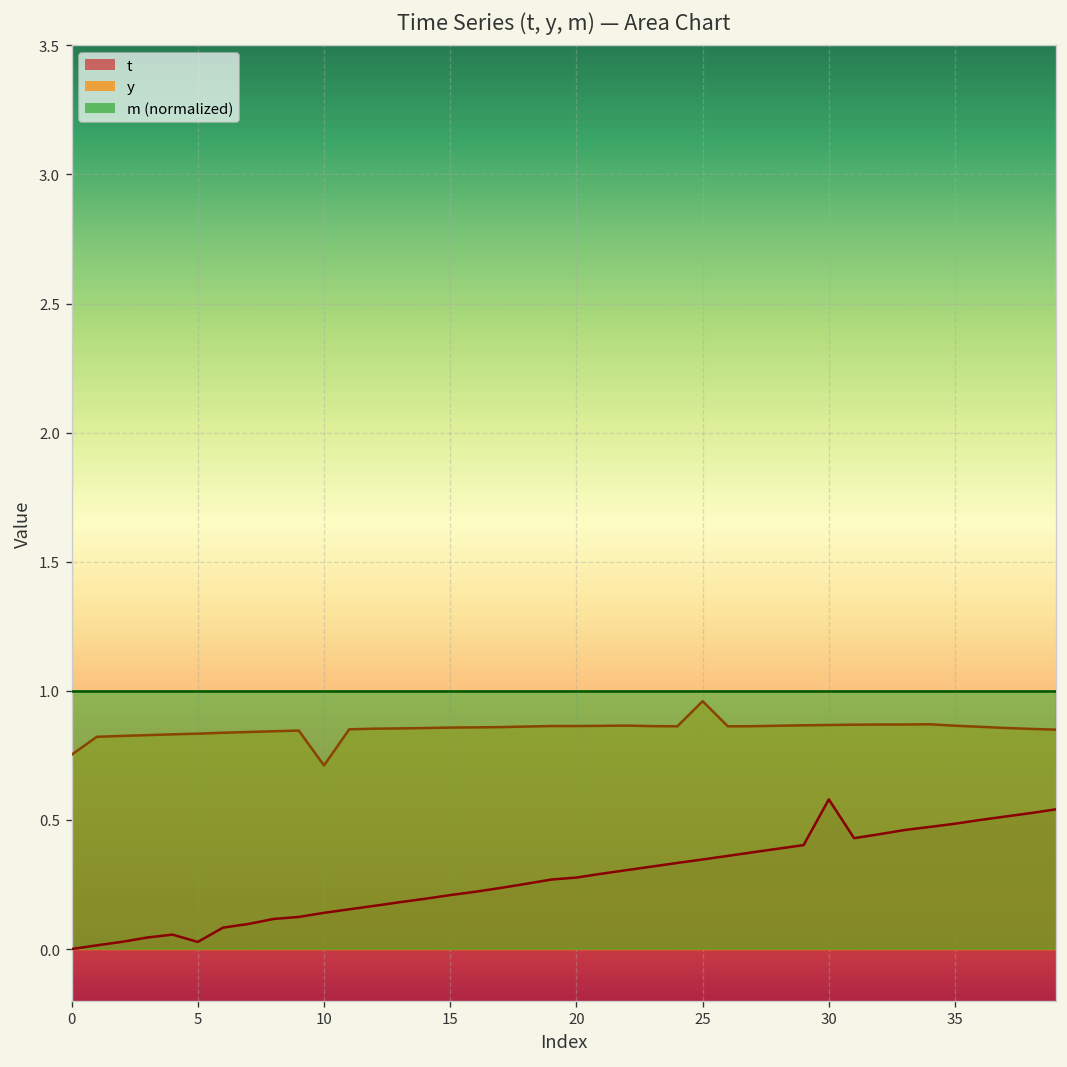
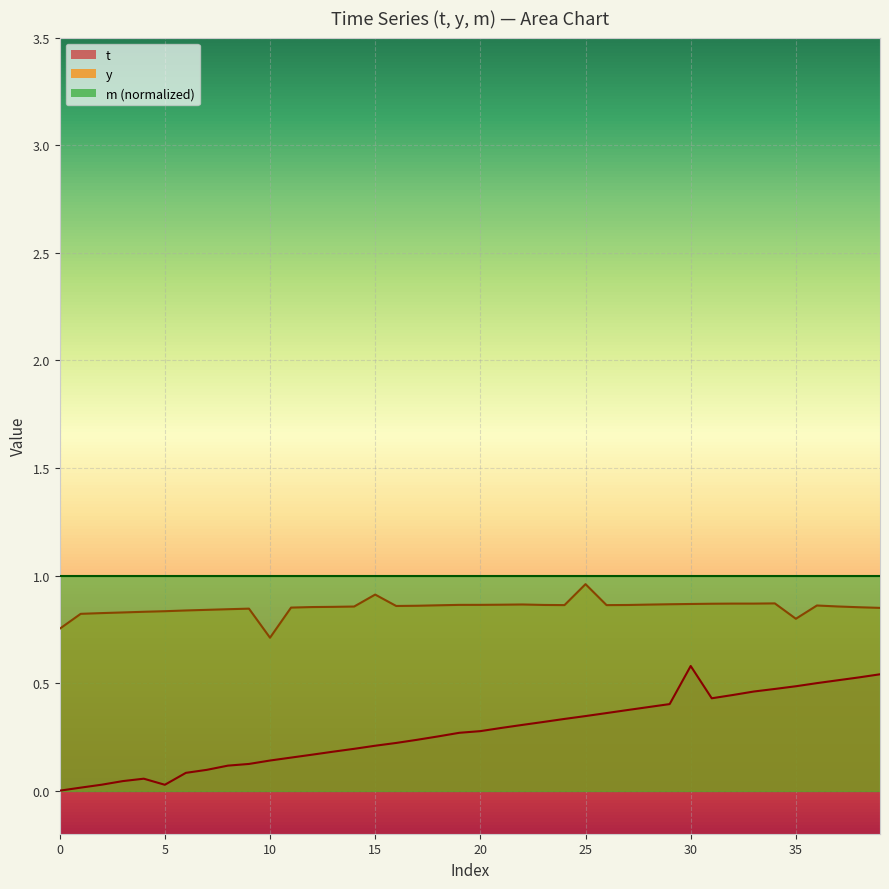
y, 15: 0.86 -> 0.91
y, 35: 0.86 -> 0.80
